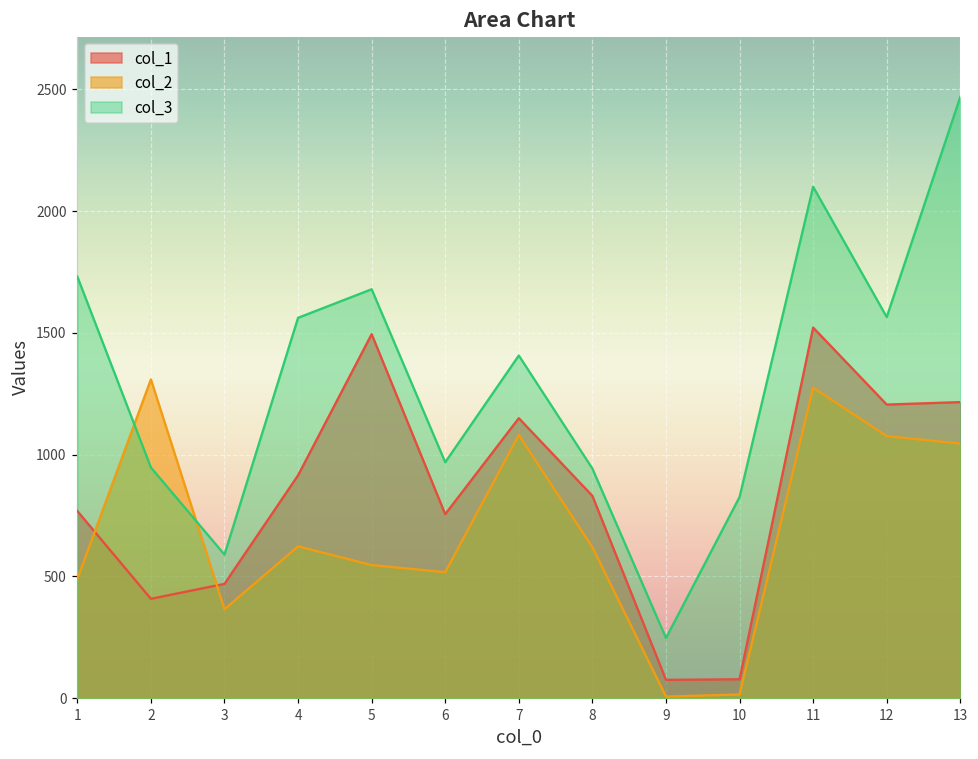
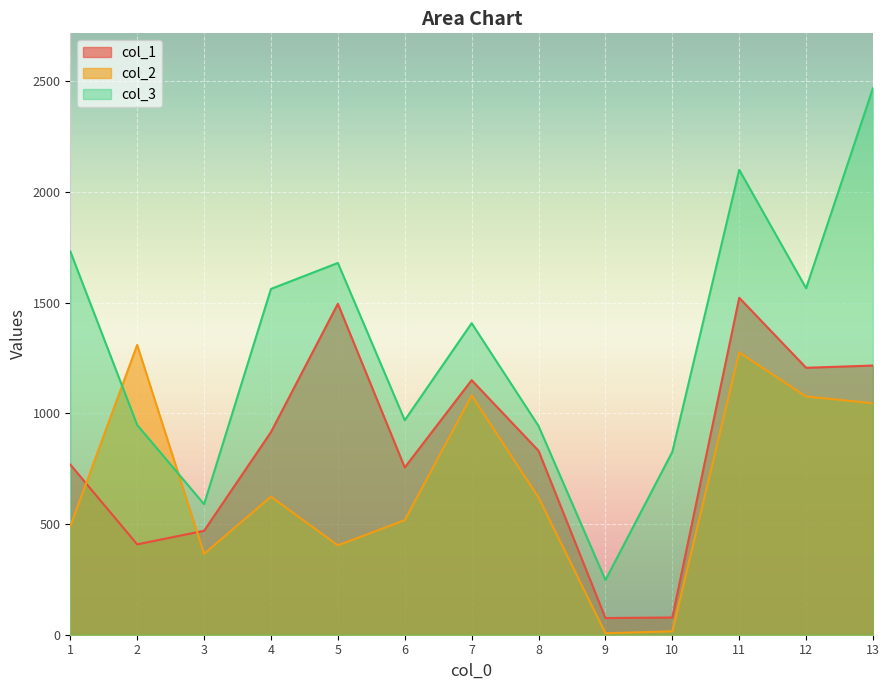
col_2, 5: 550 -> 400
